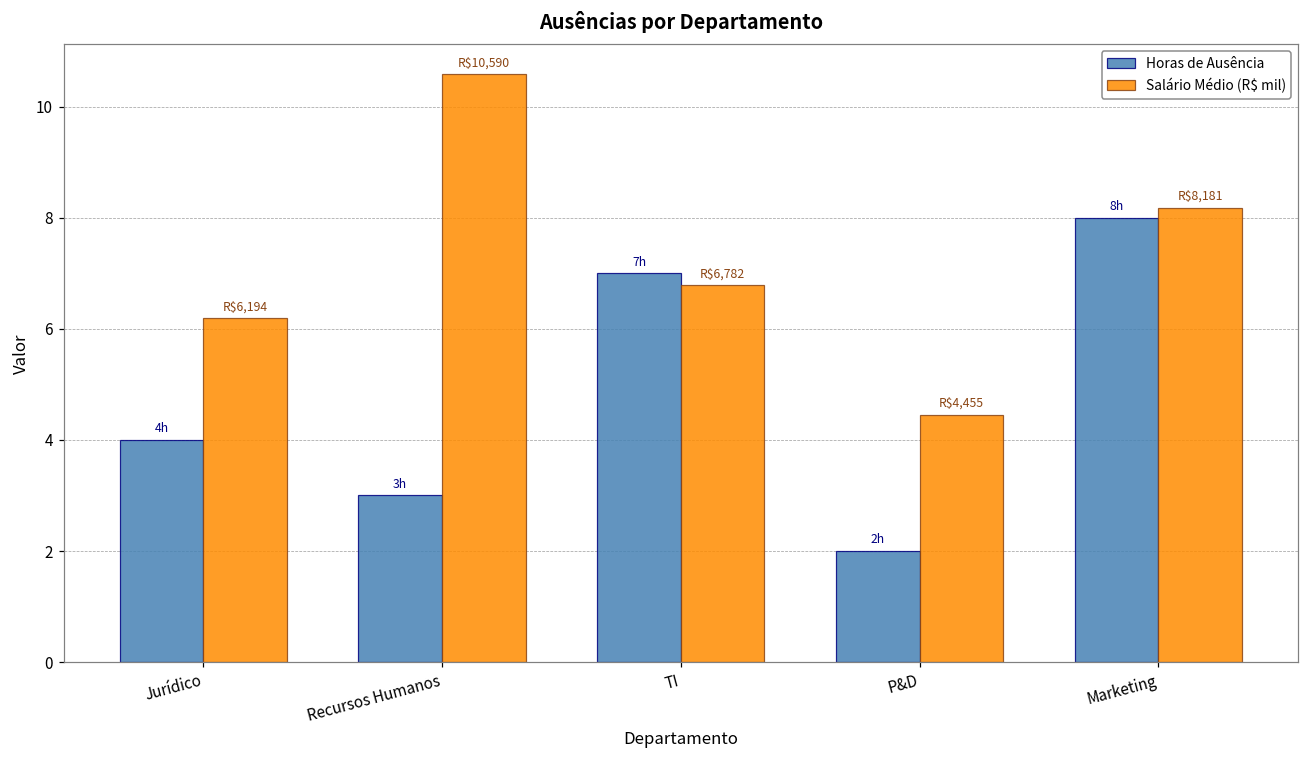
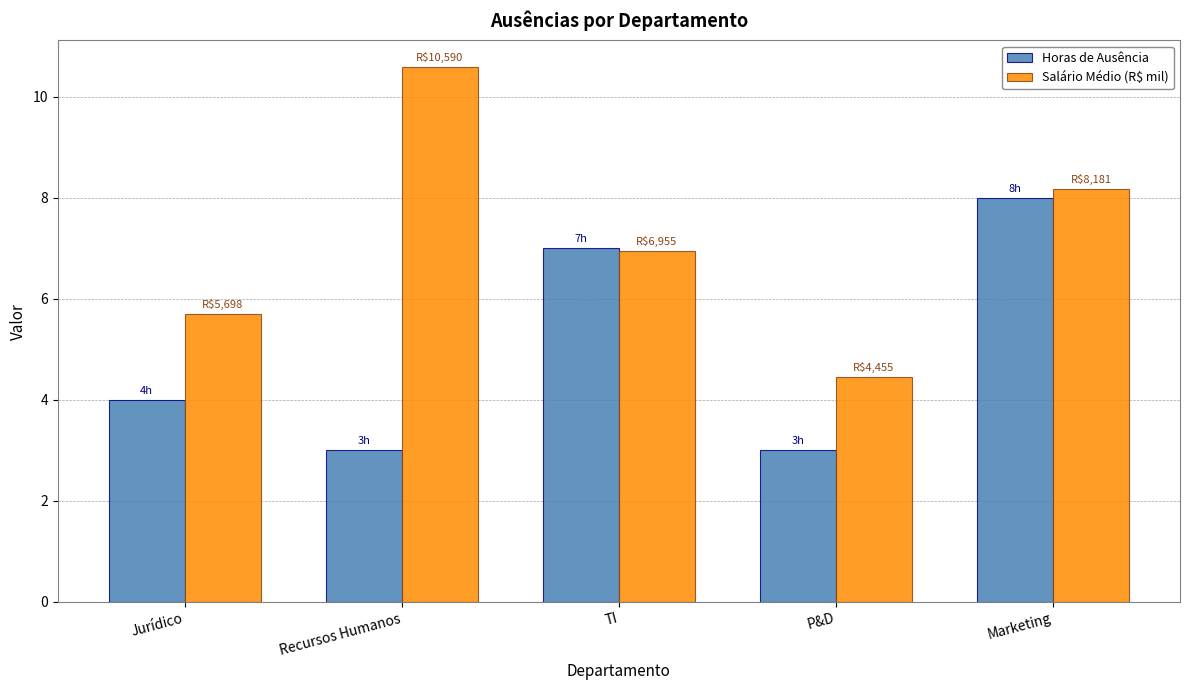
Salário Médio (R$ mil), Jurídico: $6,194 -> $5,698
Salário Médio (R$ mil), TI: $6,782 -> $6,955
Horas de Ausência, P&D: 2h -> 3h
